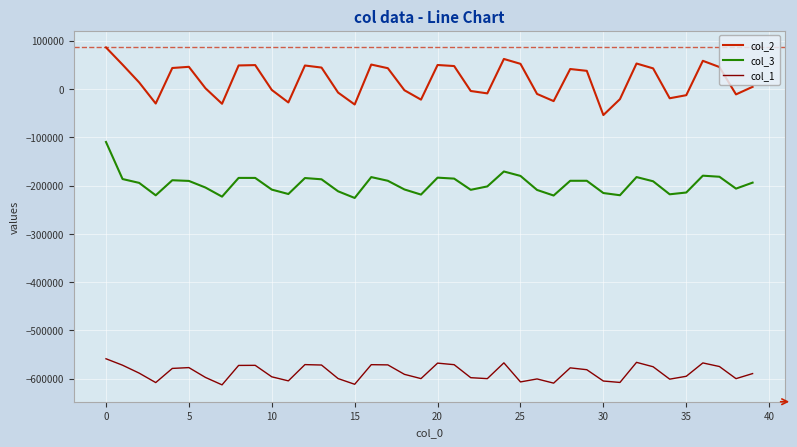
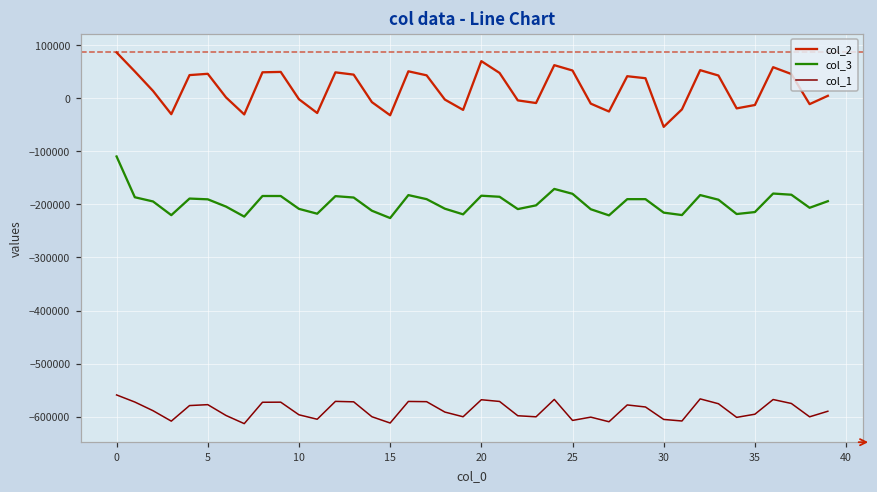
col_2, 20: 50000 -> 70000
